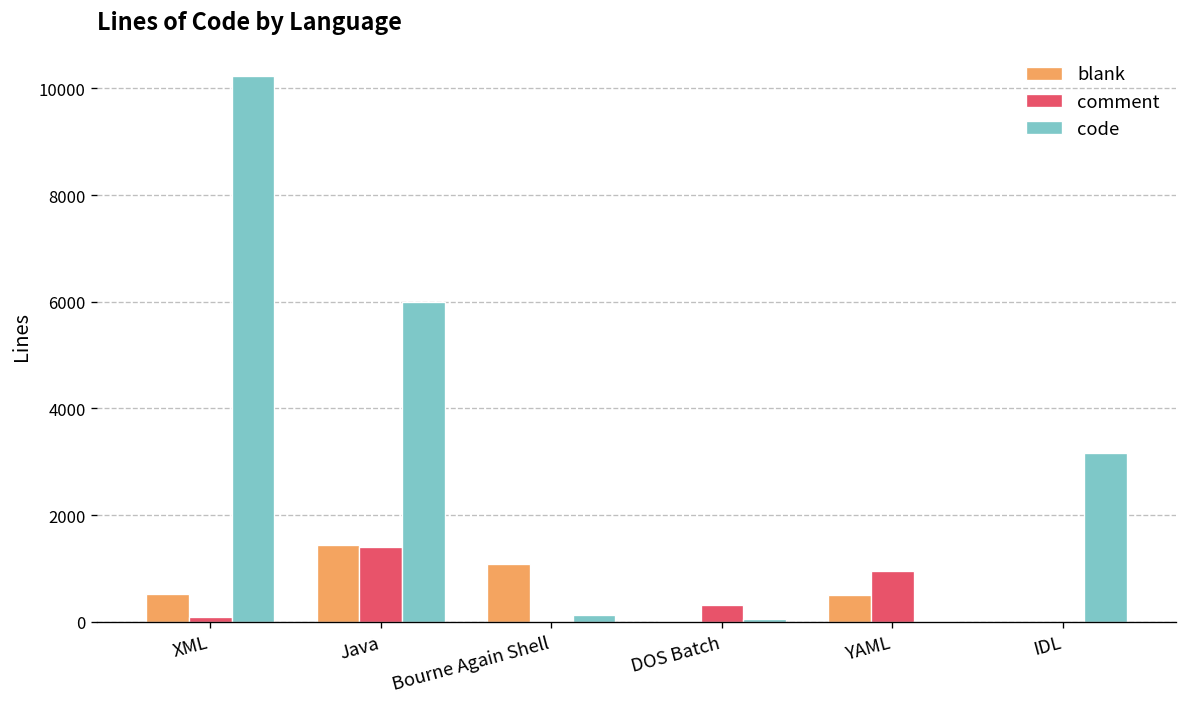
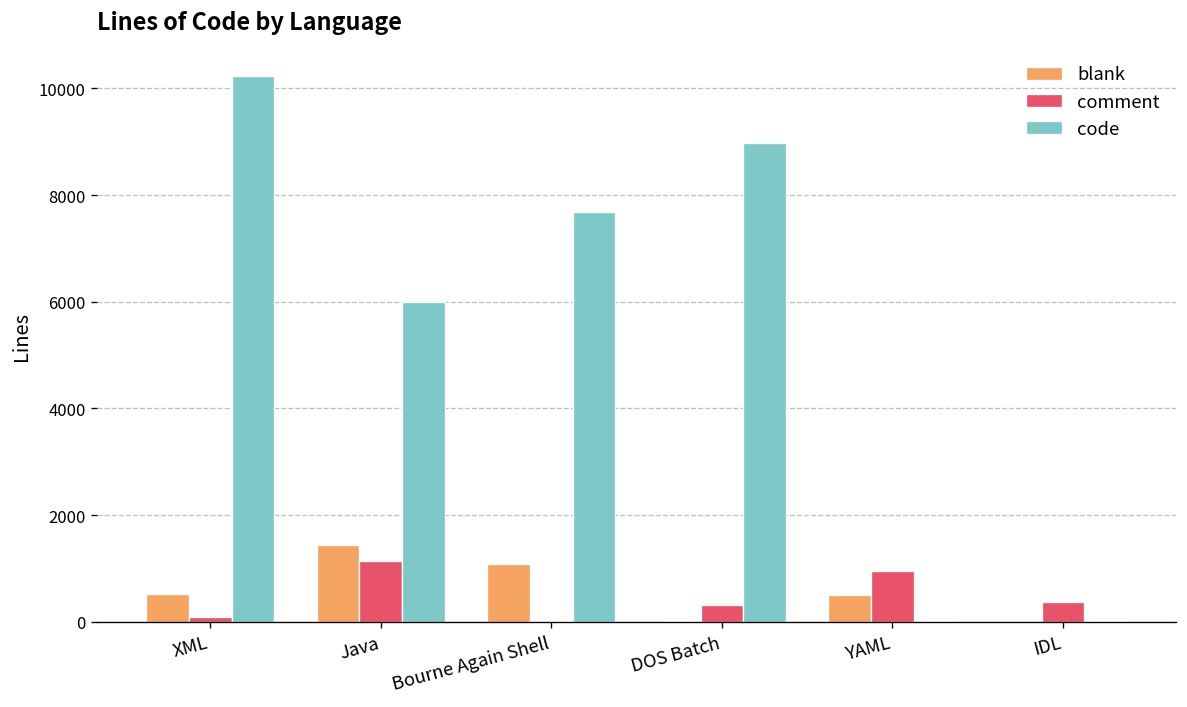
comment, Java: 1400 -> 1100
code, Bourne Again Shell: 100 -> 7700
code, DOS Batch: 100 -> 9000
comment, IDL: 0 -> 400
code, IDL: 3200 -> 0
